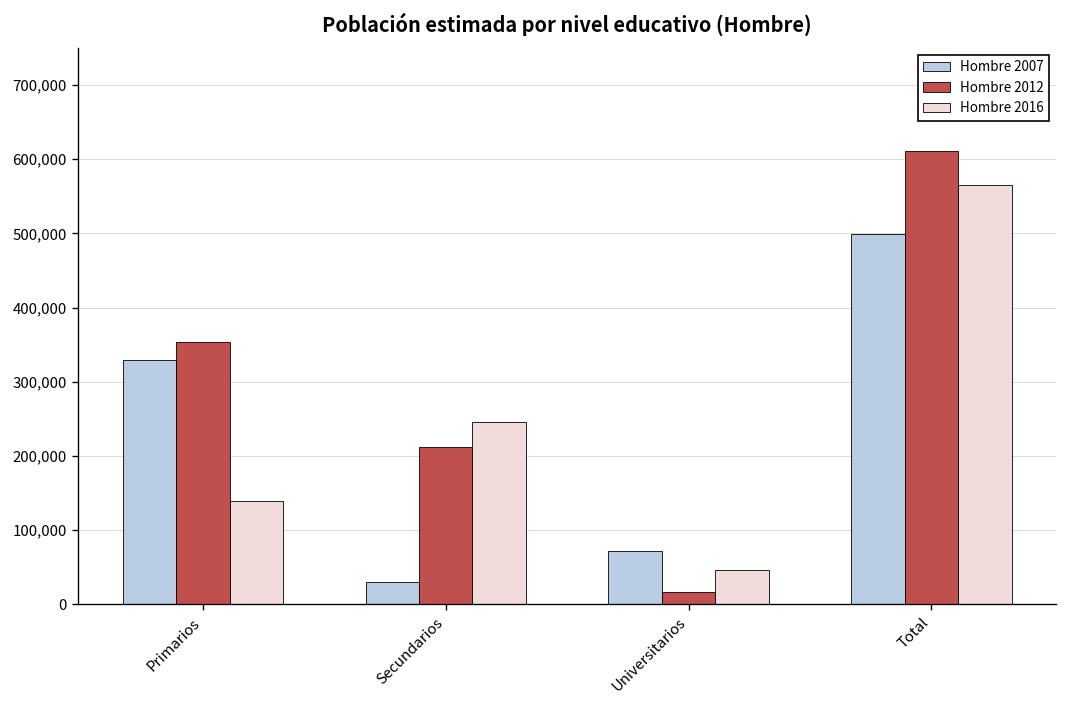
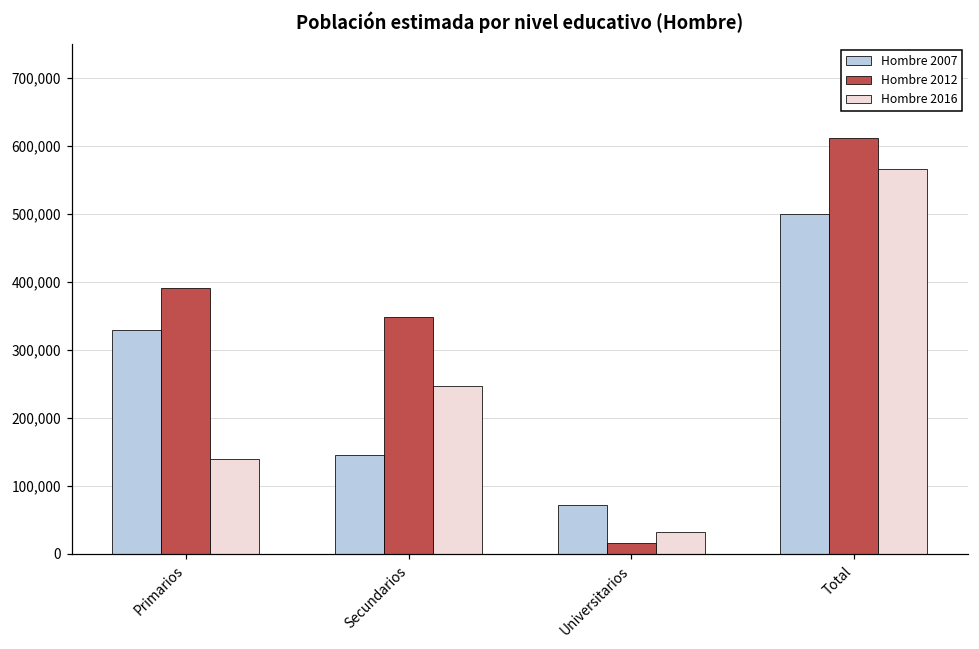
Hombre 2012, Primarios: 350,000 -> 390,000
Hombre 2007, Secundarios: 30,000 -> 150,000
Hombre 2012, Secundarios: 210,000 -> 350,000
Hombre 2016, Universitarios: 50,000 -> 30,000
